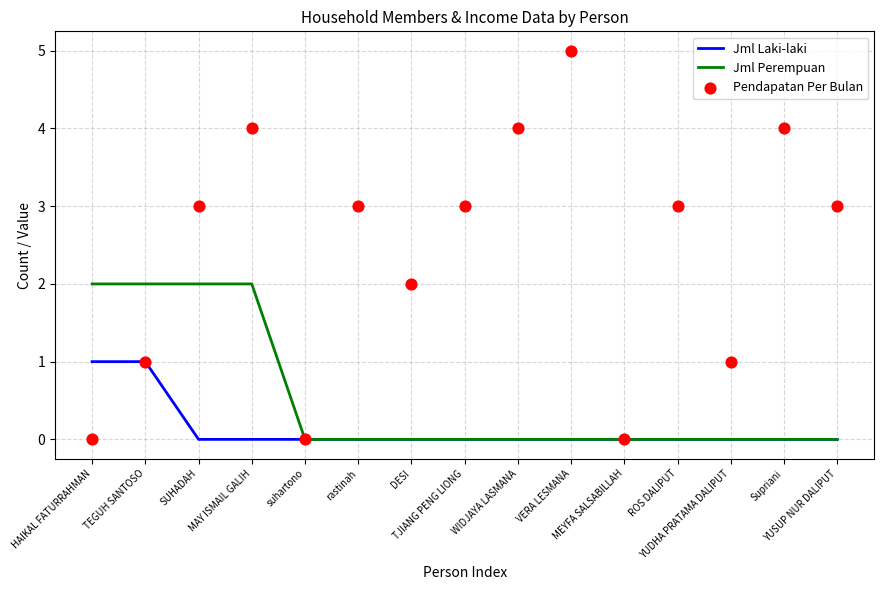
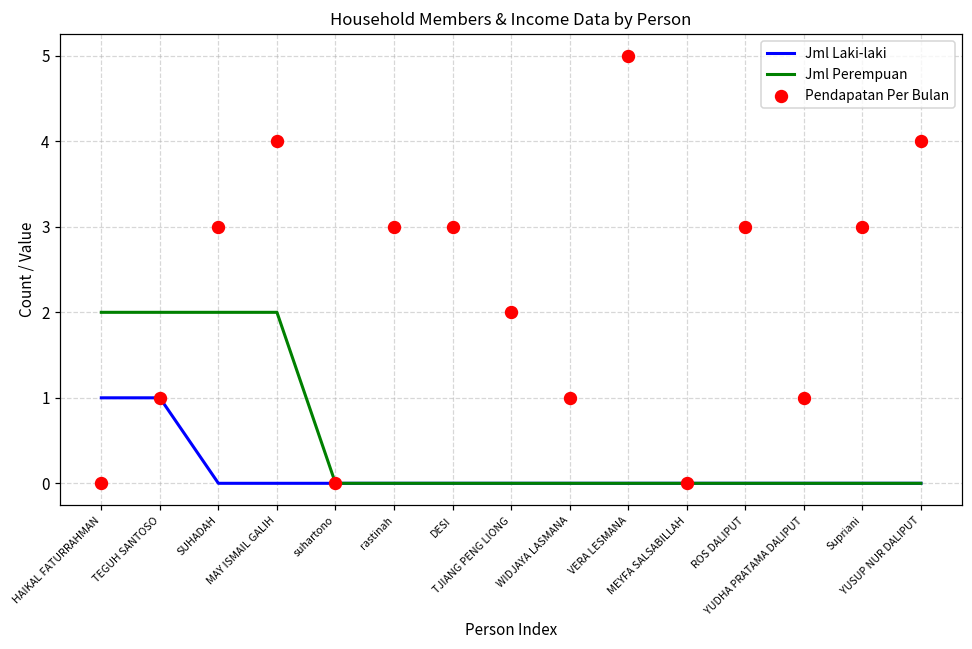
Pendapatan Per Bulan, DESI: 2 -> 3
Pendapatan Per Bulan, TJIANG PENG LIONG: 3 -> 2
Pendapatan Per Bulan, WIDJAYA LASMANA: 4 -> 1
Pendapatan Per Bulan, Supriani: 4 -> 3
Pendapatan Per Bulan, YUSUP NUR DALIPUT: 3 -> 4
